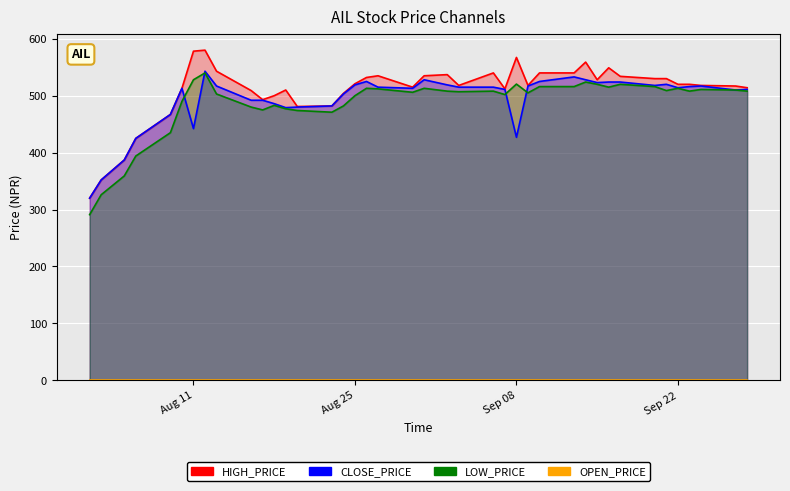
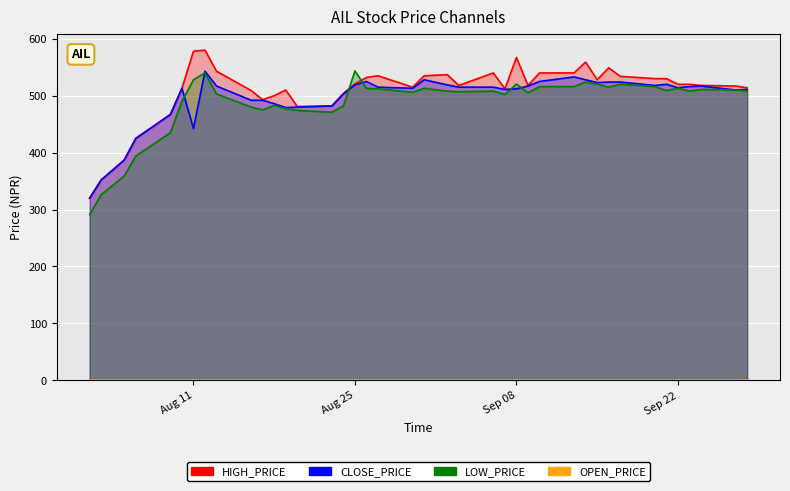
LOW_PRICE, Aug 25: 500 -> 540
CLOSE_PRICE, Sep 08: 430 -> 510
